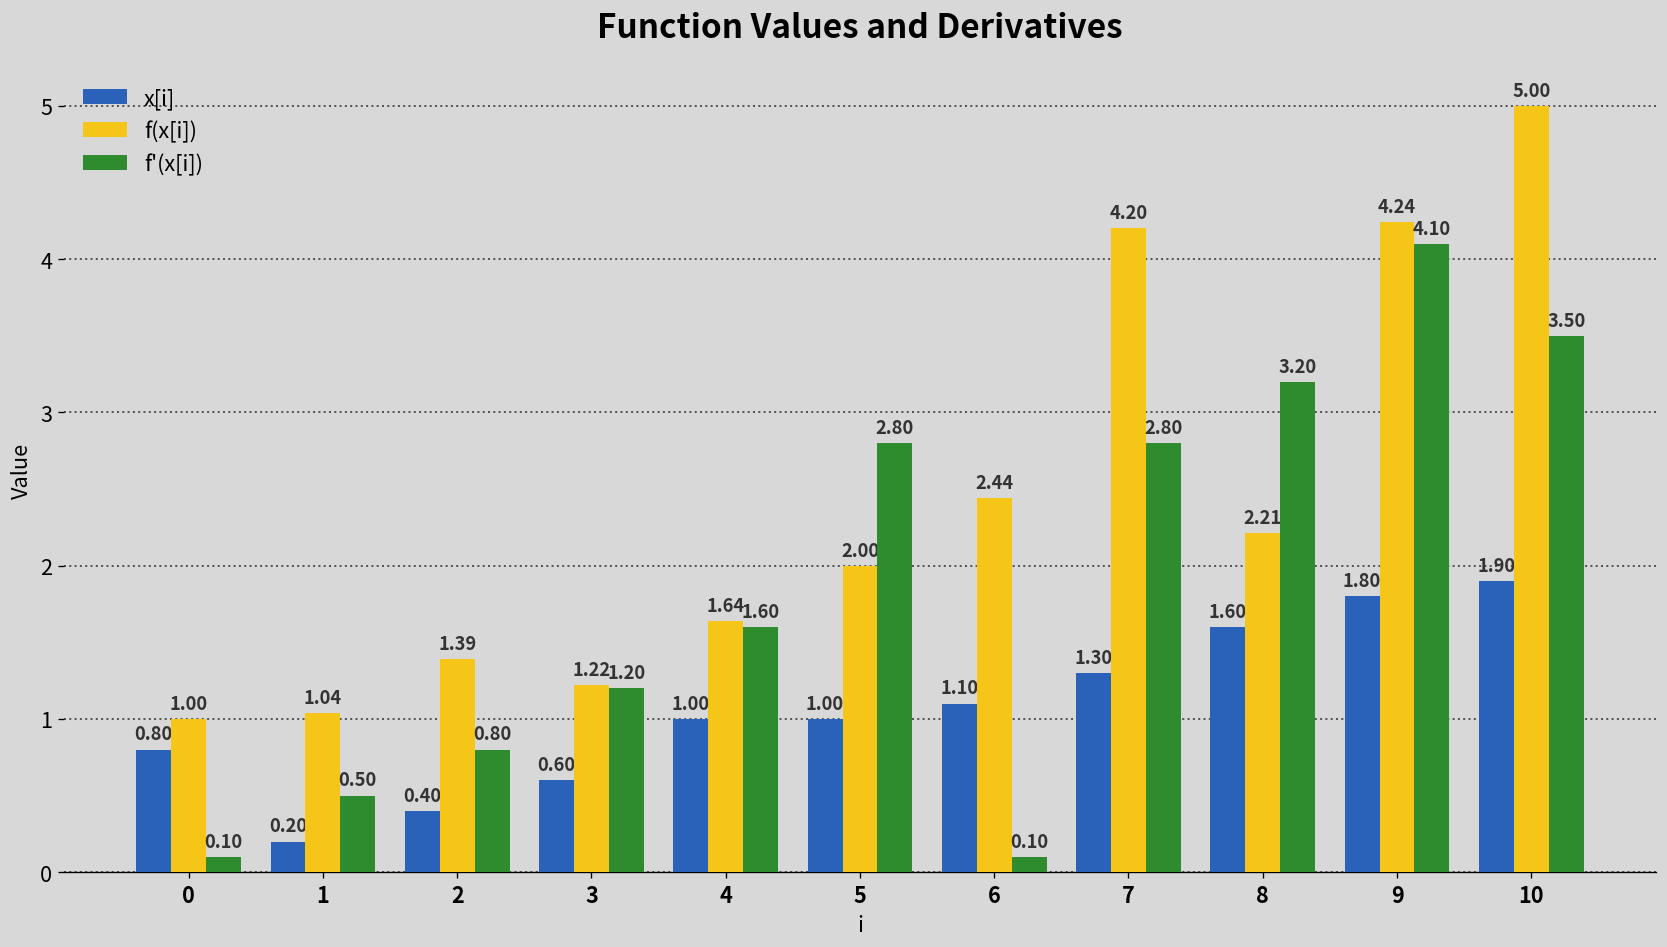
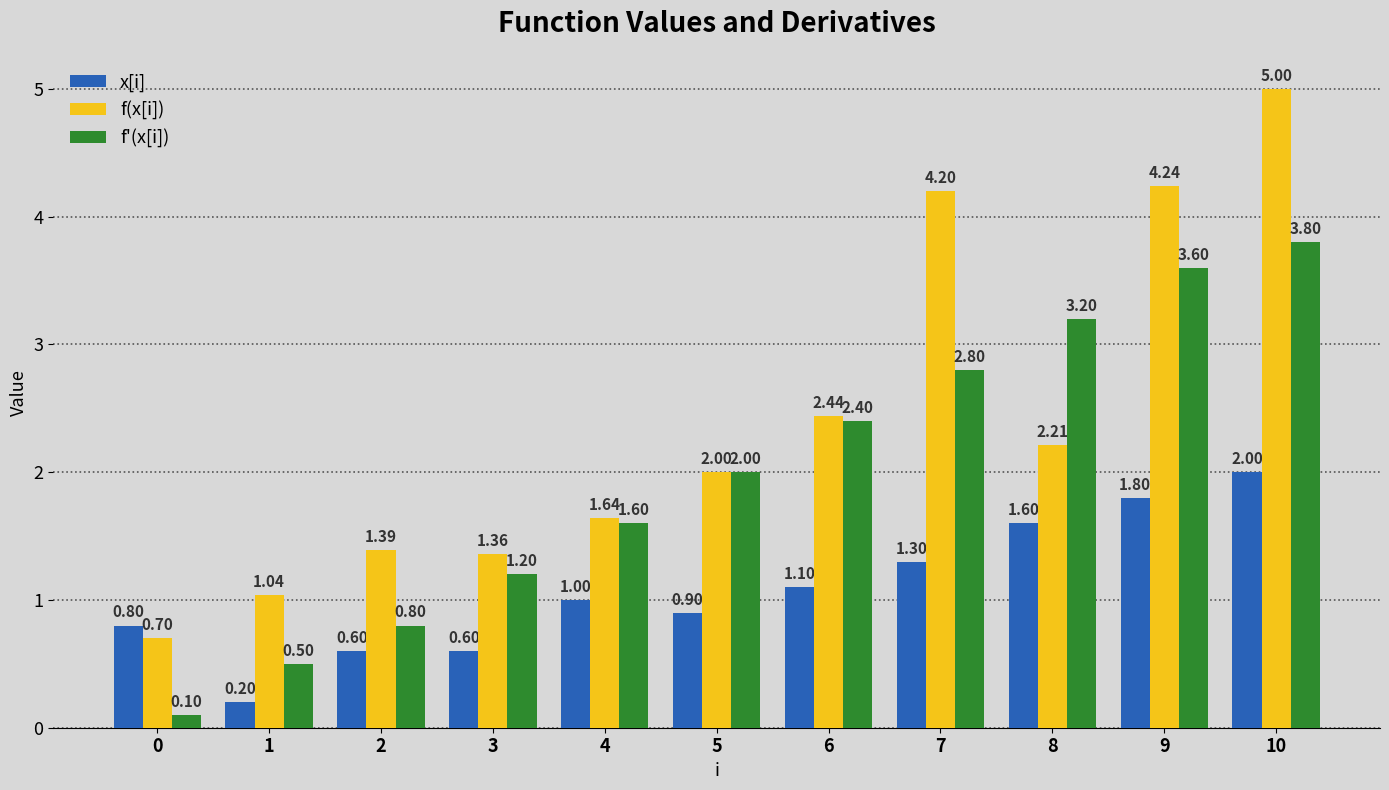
f(x[i]), 0: 1.00 -> 0.70
x[i], 2: 0.40 -> 0.60
f(x[i]), 3: 1.22 -> 1.36
x[i], 5: 1.00 -> 0.90
f'(x[i]), 5: 2.80 -> 2.00
f'(x[i]), 6: 0.10 -> 2.40
f'(x[i]), 9: 4.10 -> 3.60
x[i], 10: 1.90 -> 2.00
f'(x[i]), 10: 3.50 -> 3.80
